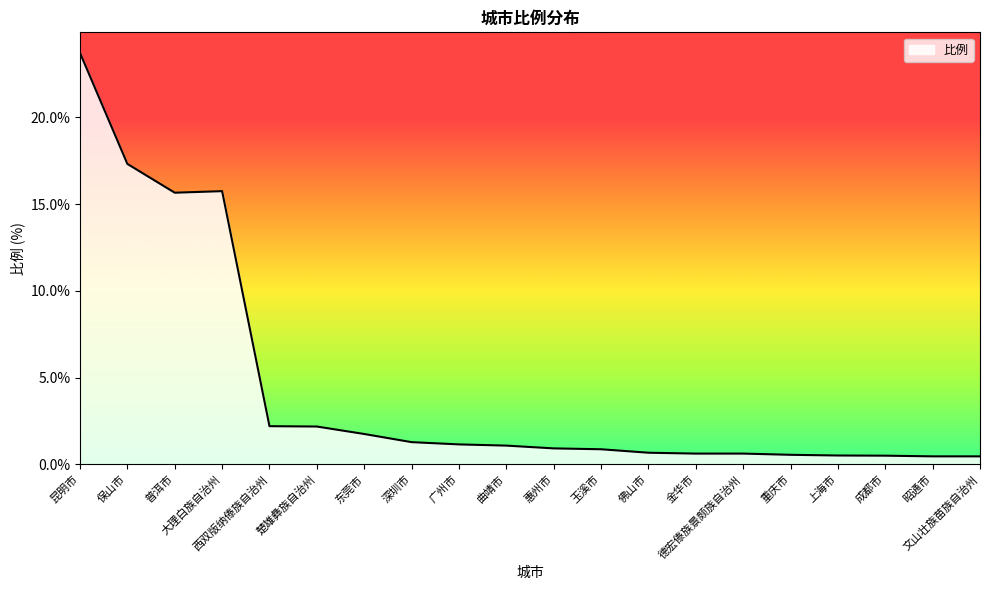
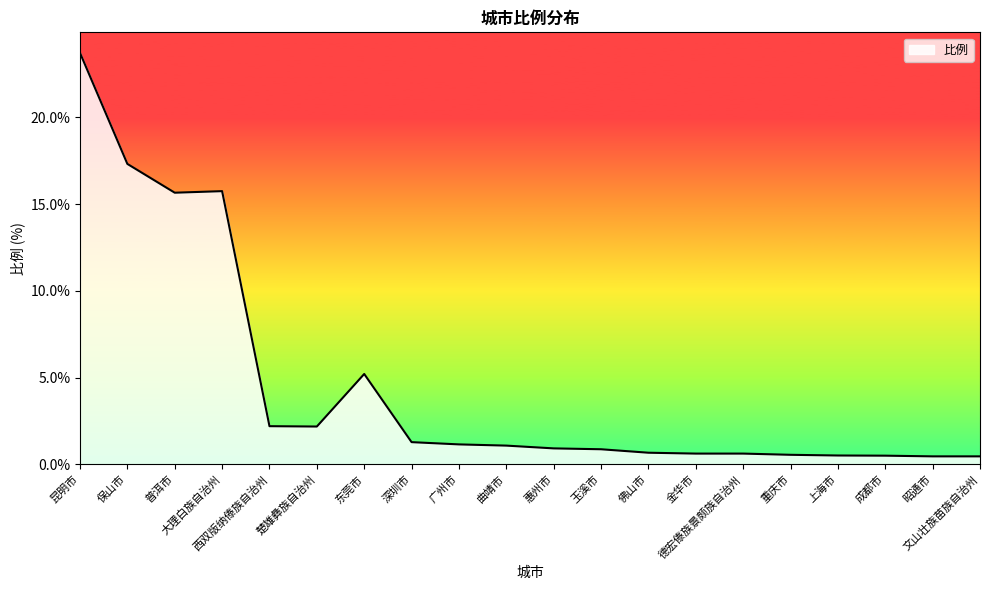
东莞市: 1.8% -> 5.2%
